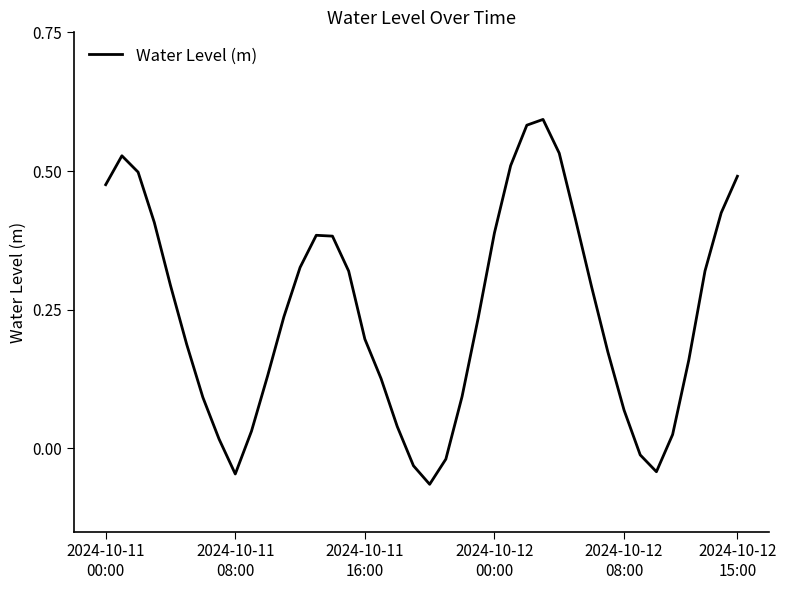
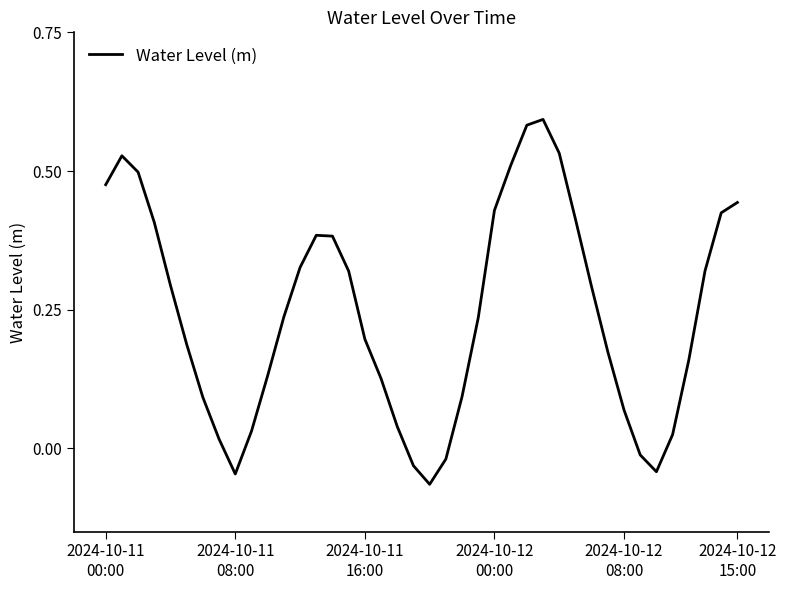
2024-10-12 00:00: 0.39 -> 0.43
2024-10-12 15:00: 0.49 -> 0.44
